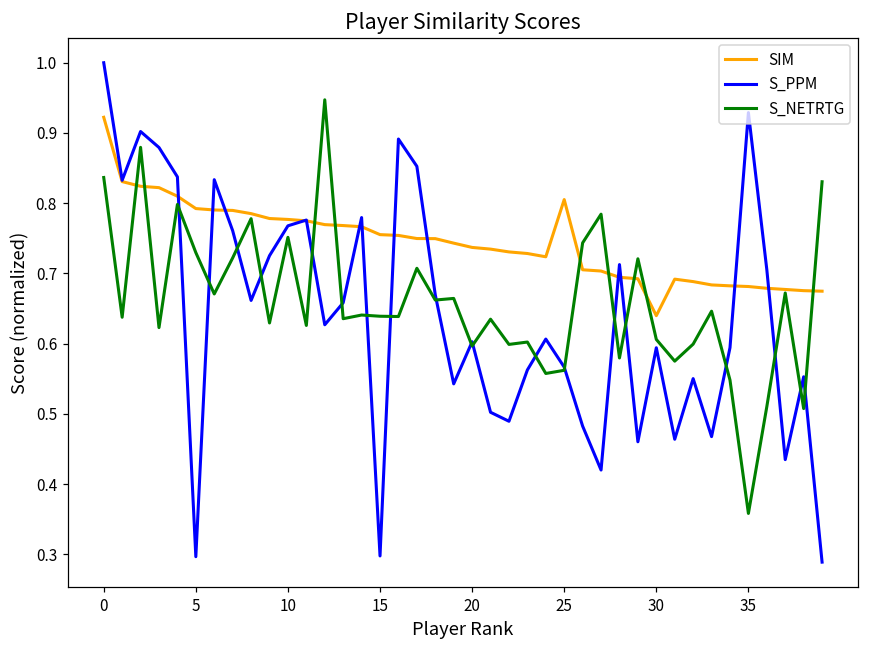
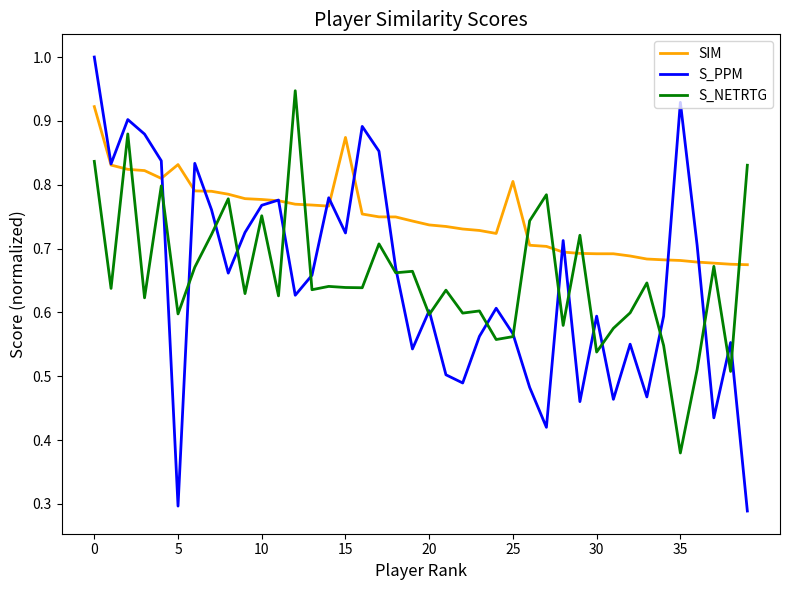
SIM, 5: 0.79 -> 0.83
S_NETRTG, 5: 0.73 -> 0.60
SIM, 15: 0.76 -> 0.87
S_PPM, 15: 0.30 -> 0.72
SIM, 30: 0.64 -> 0.69
S_NETRTG, 30: 0.61 -> 0.54
S_NETRTG, 35: 0.36 -> 0.38
